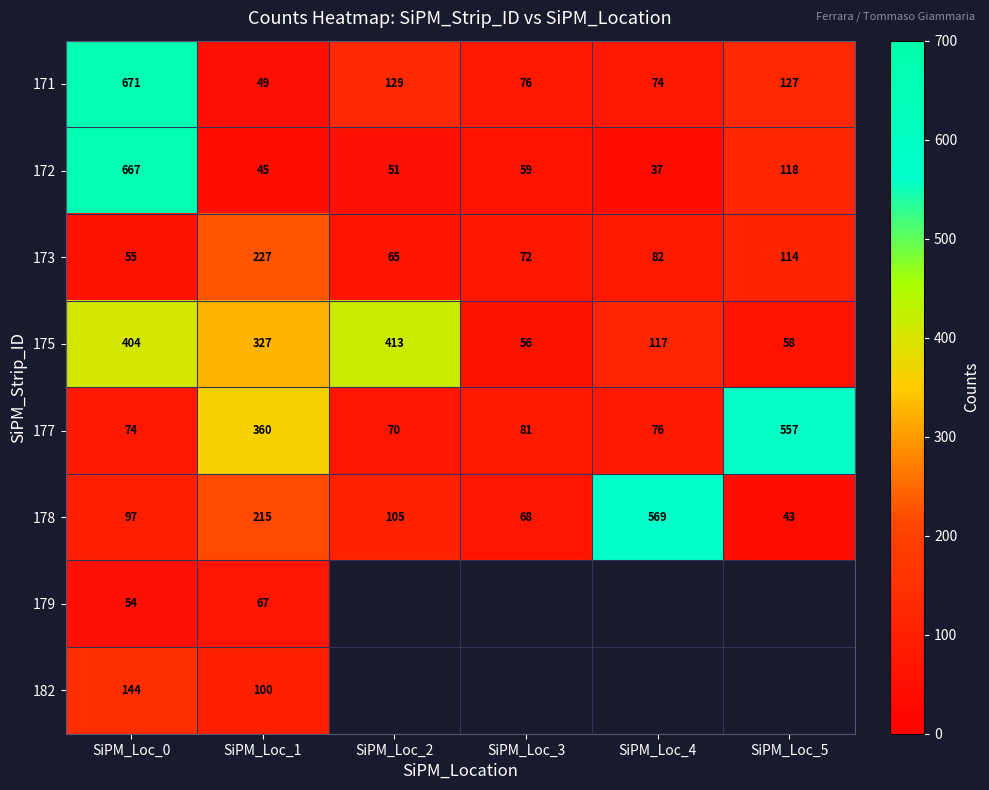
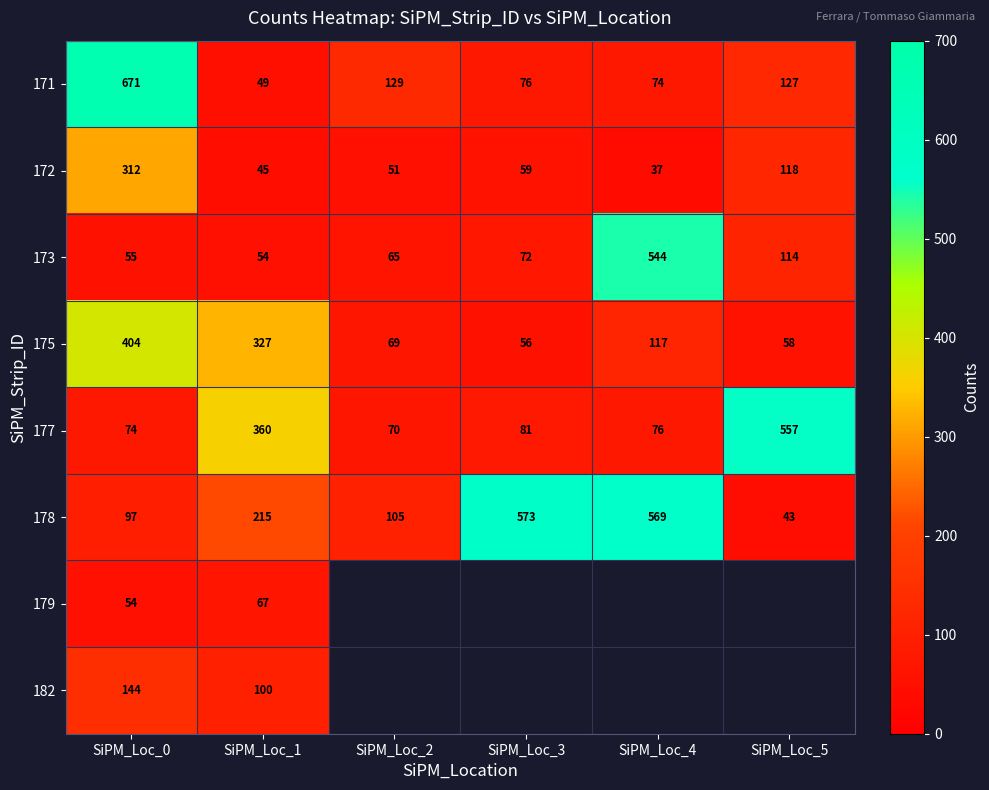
172, SiPM_Loc_0: 667 -> 312
173, SiPM_Loc_1: 227 -> 54
173, SiPM_Loc_4: 82 -> 544
175, SiPM_Loc_2: 413 -> 69
178, SiPM_Loc_3: 68 -> 573
